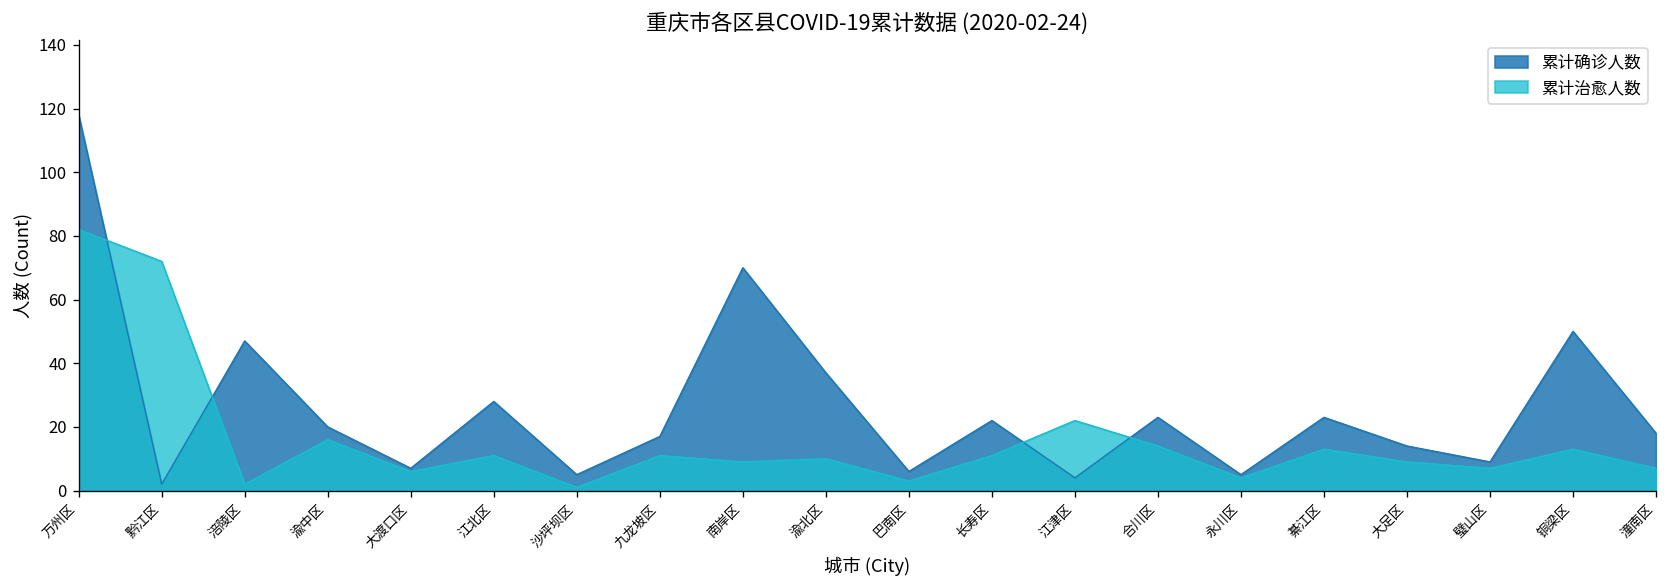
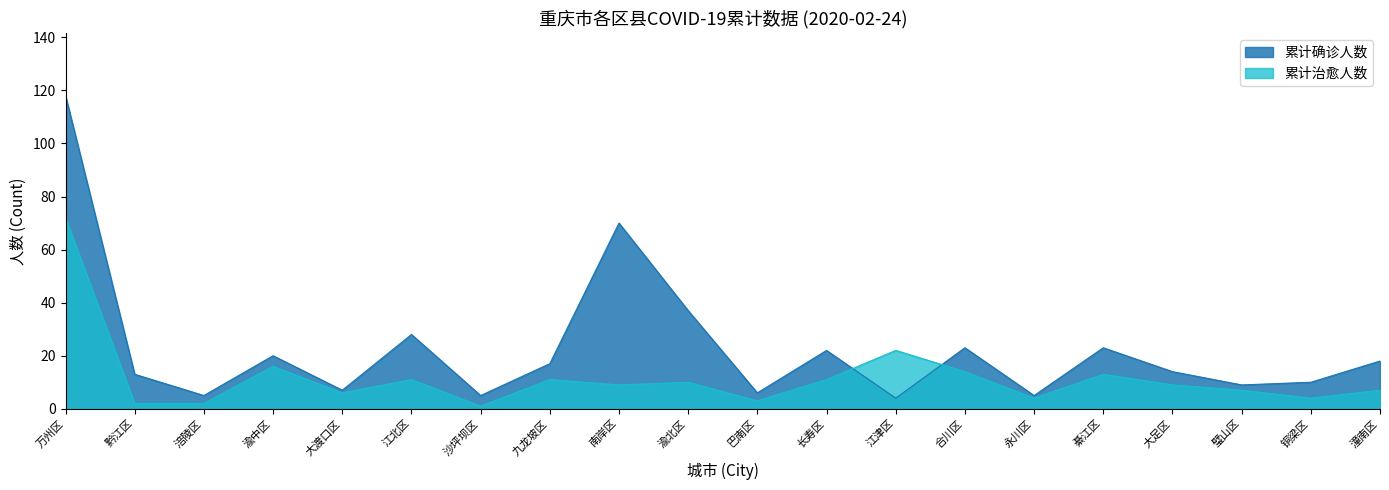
累计治愈人数, 万州区: 82 -> 72
累计确诊人数, 黔江区: 2 -> 13
累计治愈人数, 黔江区: 72 -> 2
累计确诊人数, 涪陵区: 47 -> 5
累计确诊人数, 铜梁区: 50 -> 10
累计治愈人数, 铜梁区: 13 -> 4
